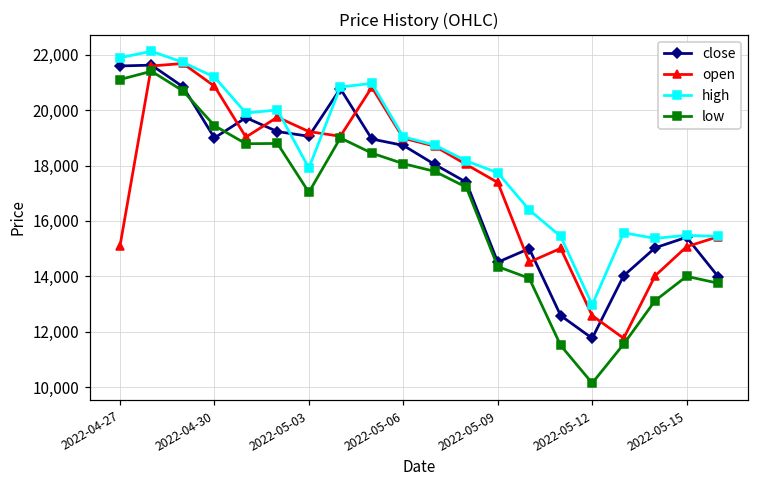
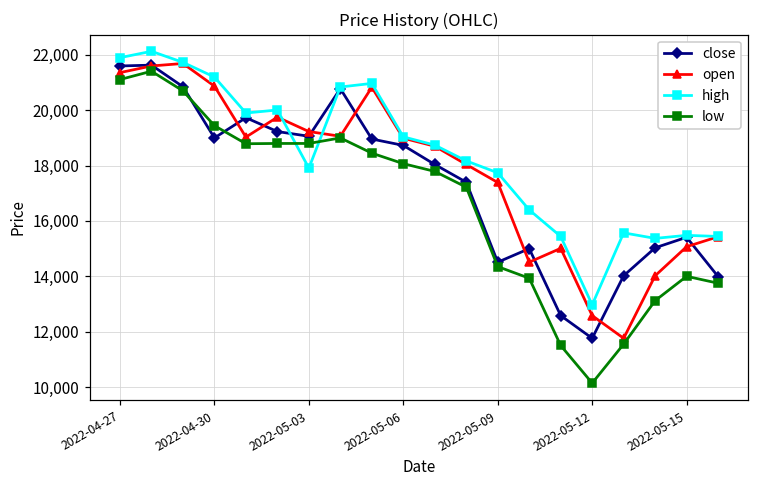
open, 2022-04-27: 15,100 -> 21,400
low, 2022-05-03: 17,000 -> 18,800
